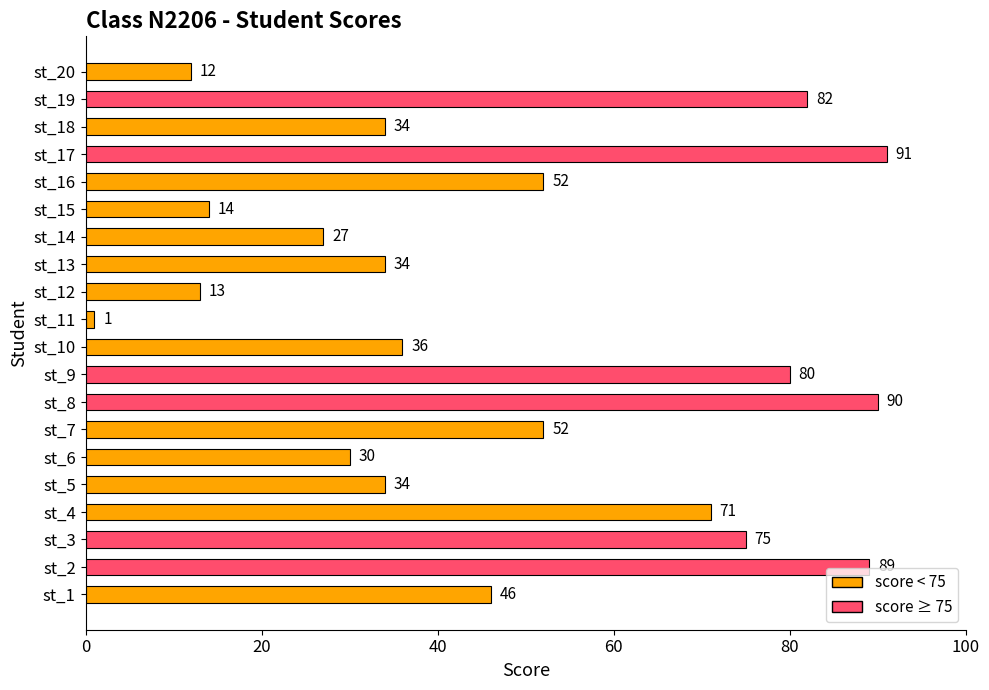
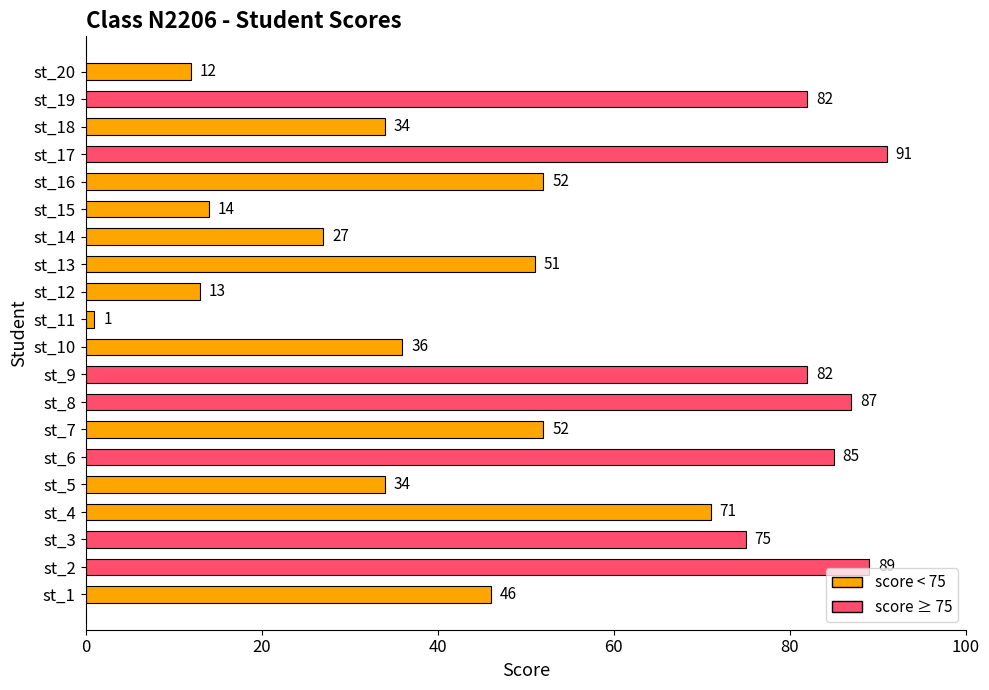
st_13: 34 -> 51
st_9: 80 -> 82
st_8: 90 -> 87
st_6: 30 -> 85
